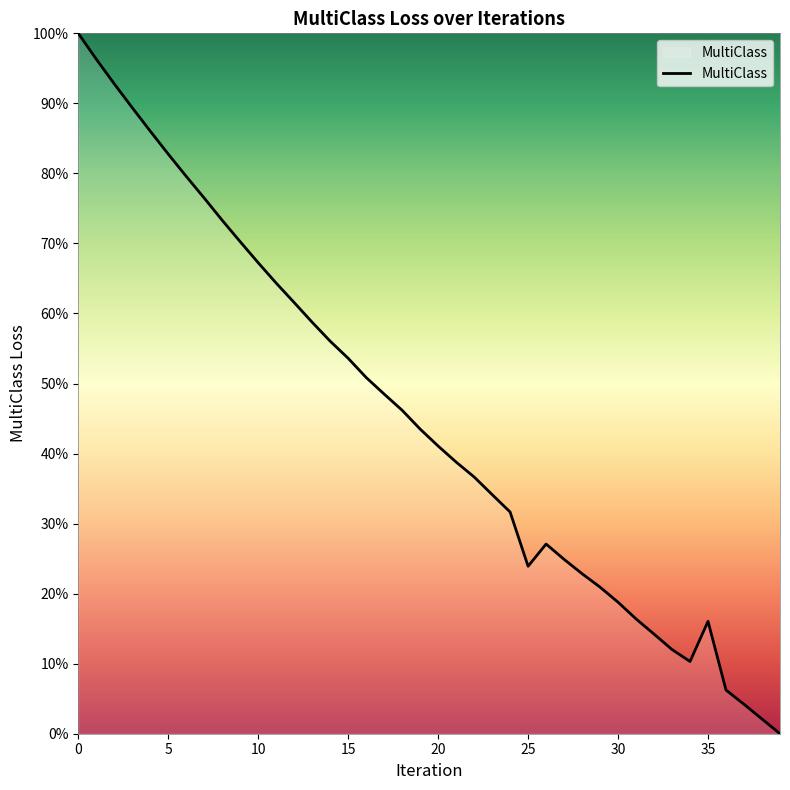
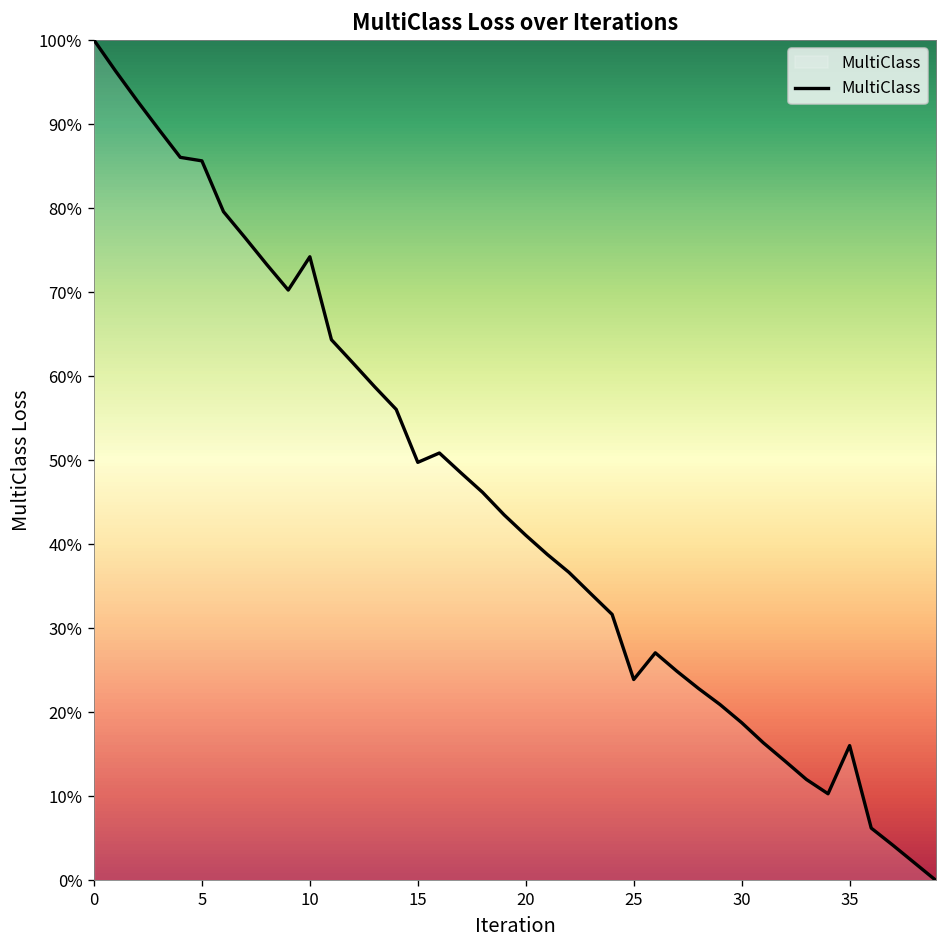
5: 83% -> 86%
10: 67% -> 74%
15: 54% -> 50%
